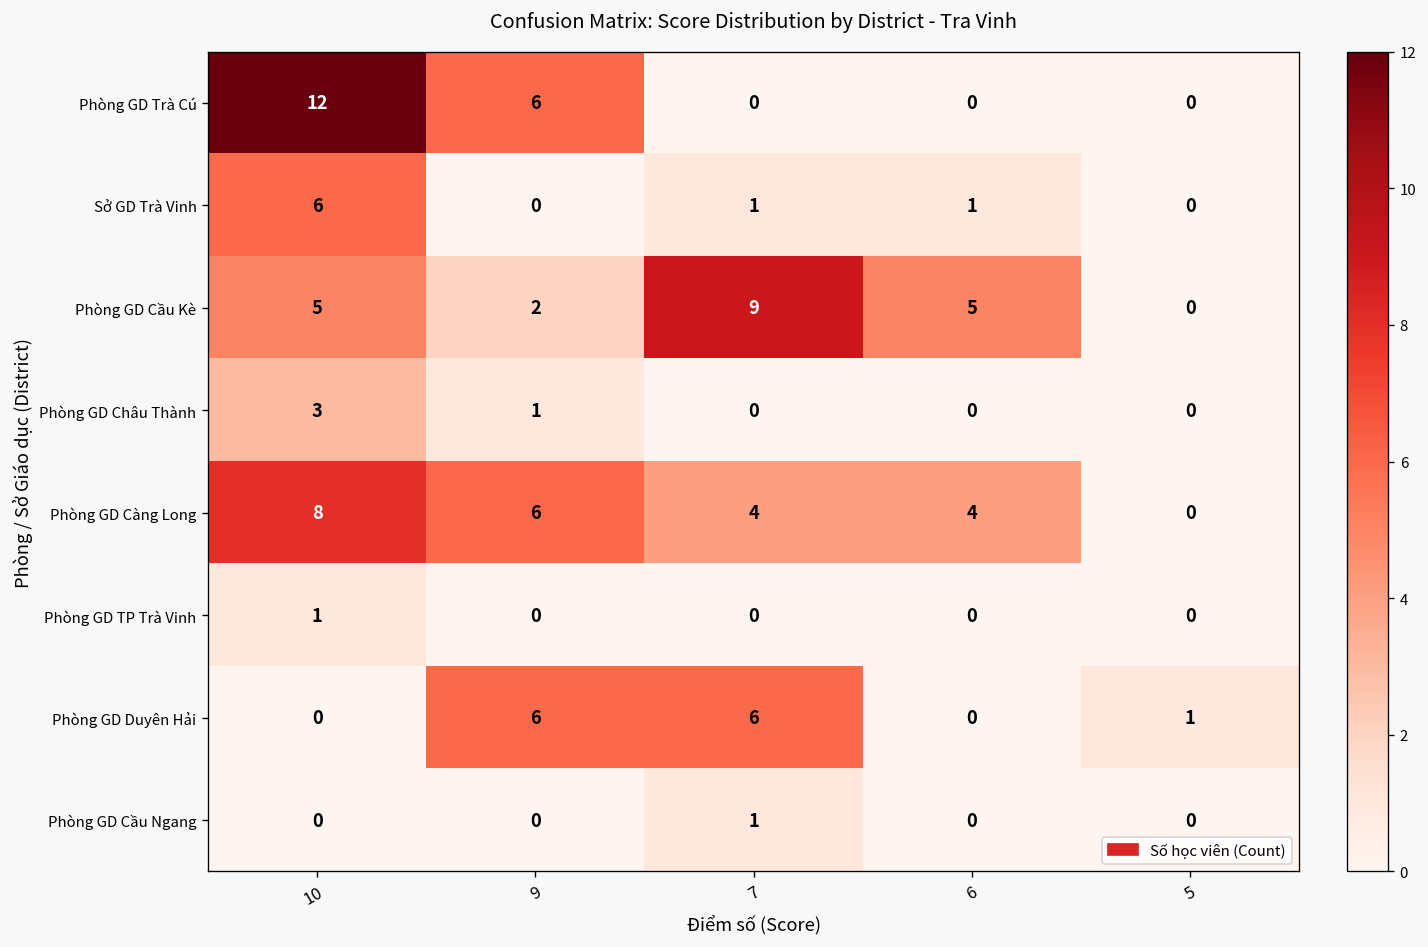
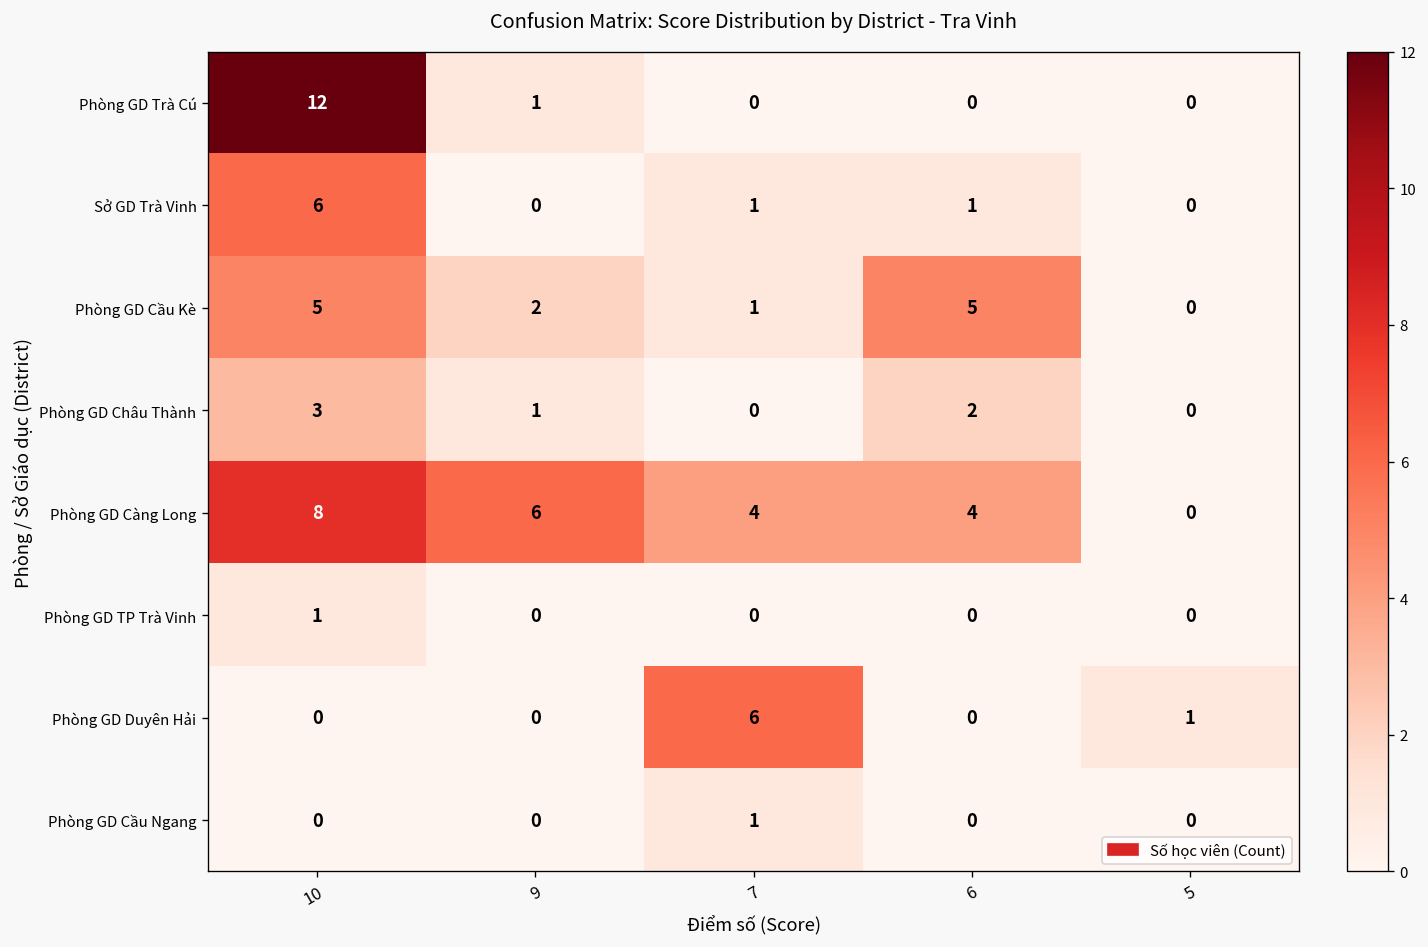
Phòng GD Trà Cú, 9: 6 -> 1
Phòng GD Cầu Kè, 7: 9 -> 1
Phòng GD Châu Thành, 6: 0 -> 2
Phòng GD Duyên Hải, 9: 6 -> 0
